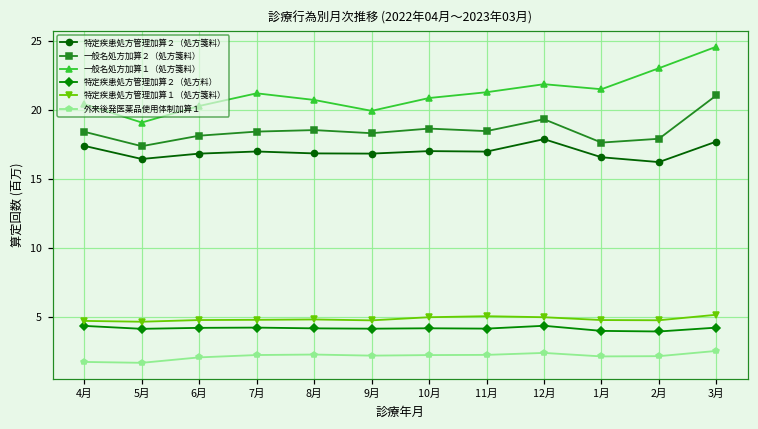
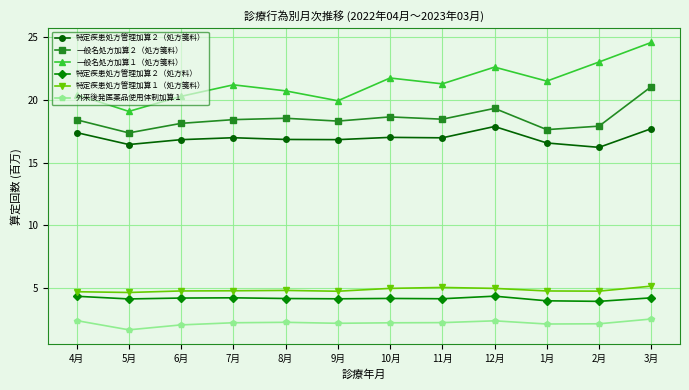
外来後発医薬品使用体制加算１, 4月: 1.7 -> 2.4
一般名処方加算１（処方箋料）, 10月: 20.9 -> 21.8
一般名処方加算１（処方箋料）, 12月: 21.9 -> 22.6
